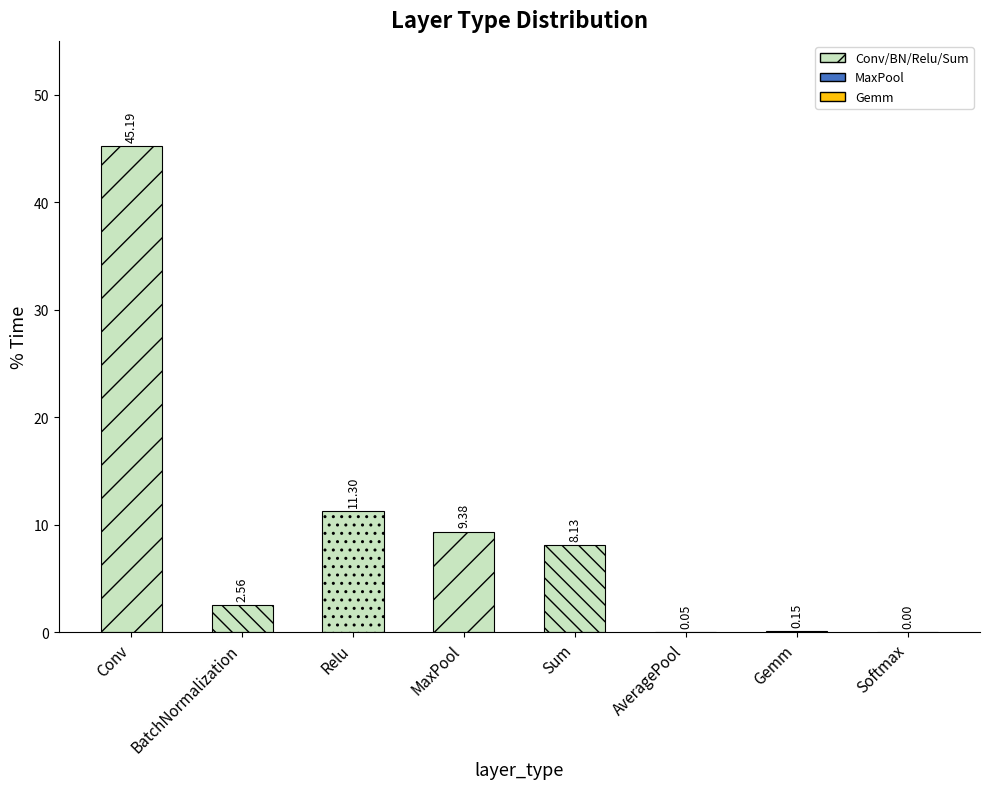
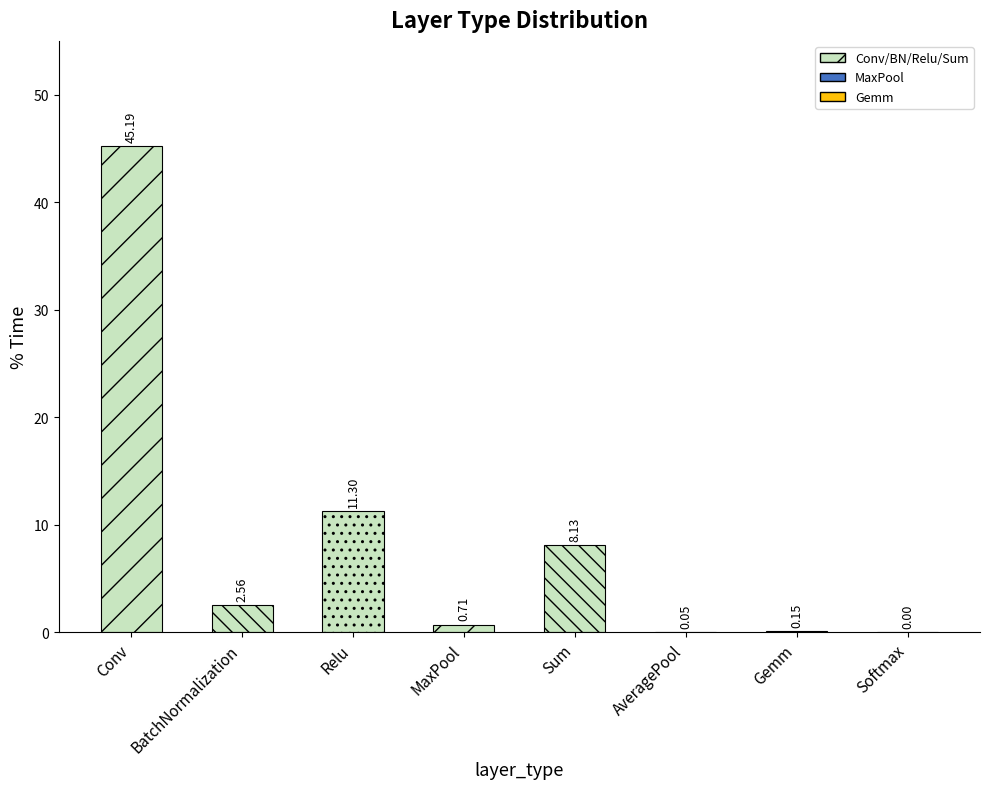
MaxPool: 9.38 -> 0.71
